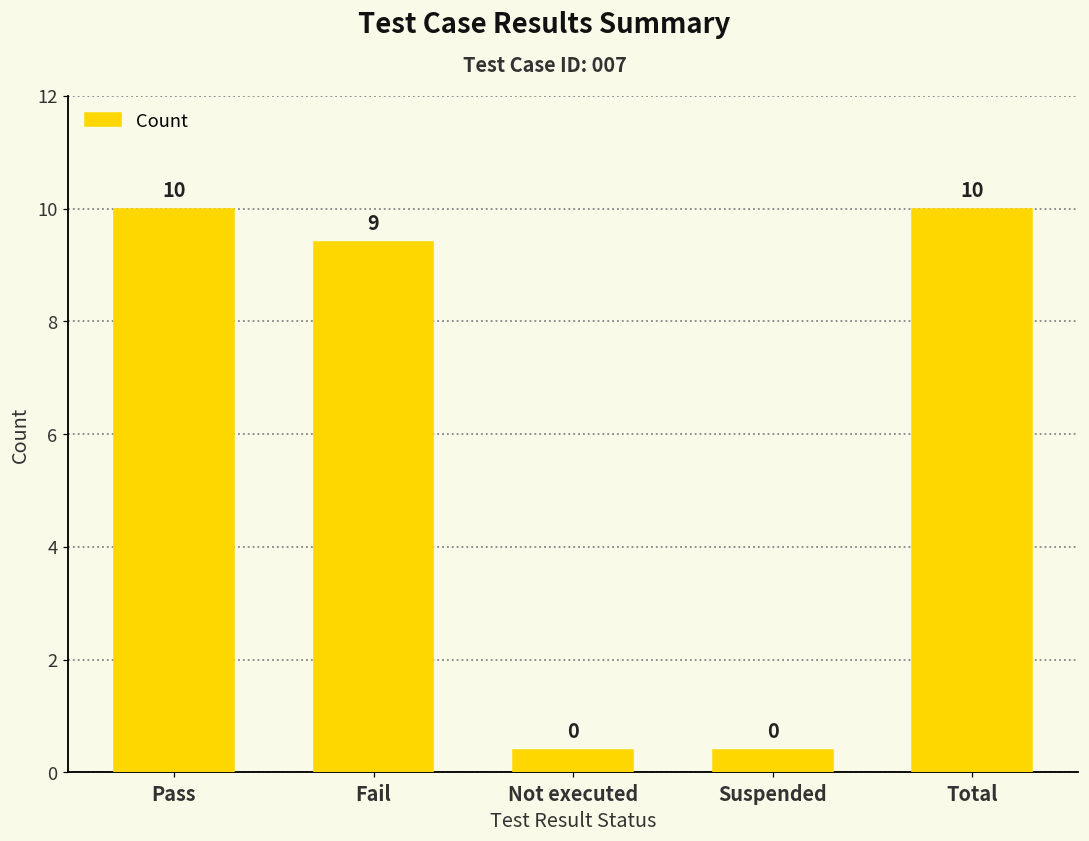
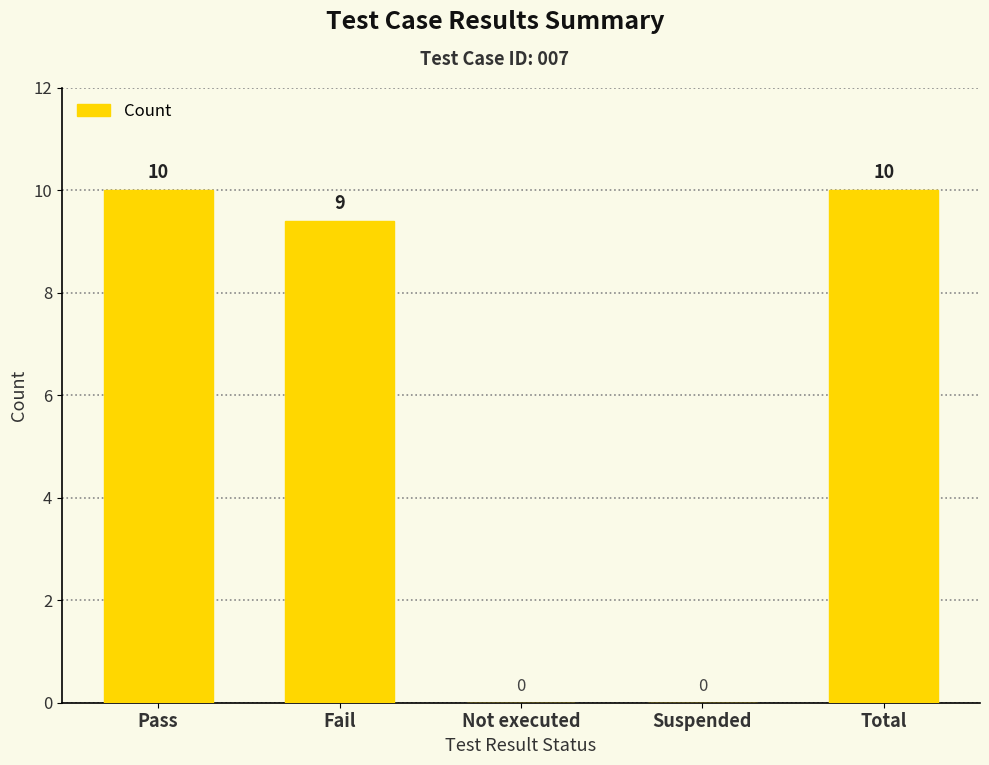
Not executed: 0.4 -> 0.0
Suspended: 0.4 -> 0.0
